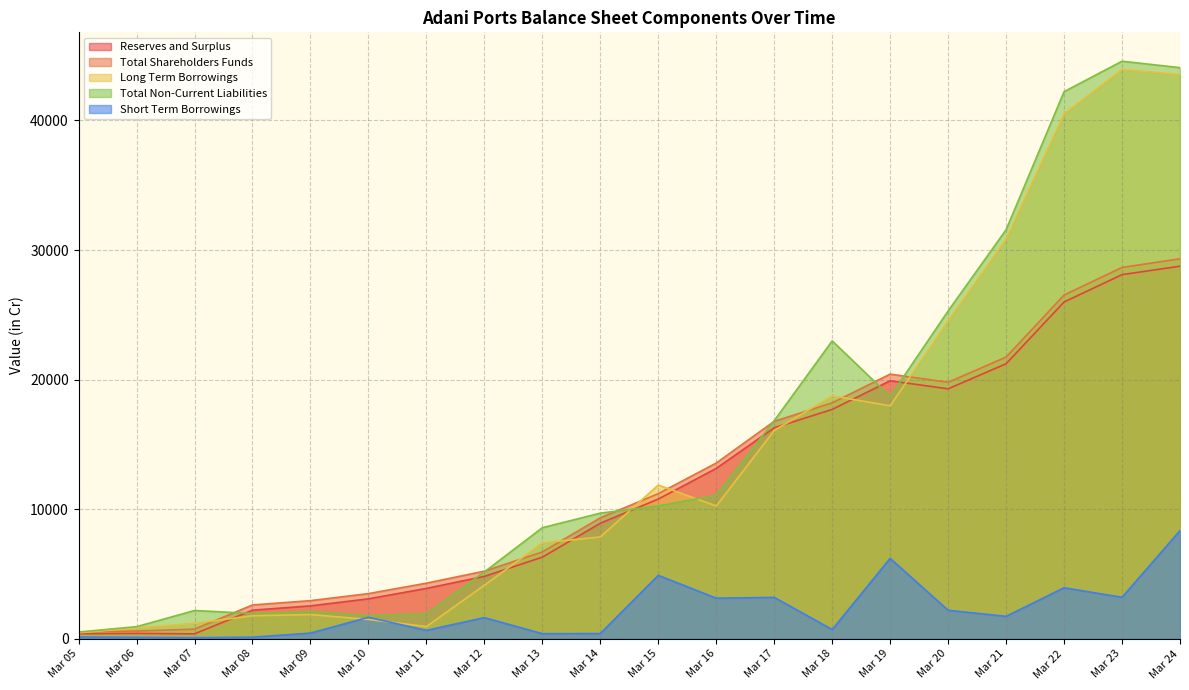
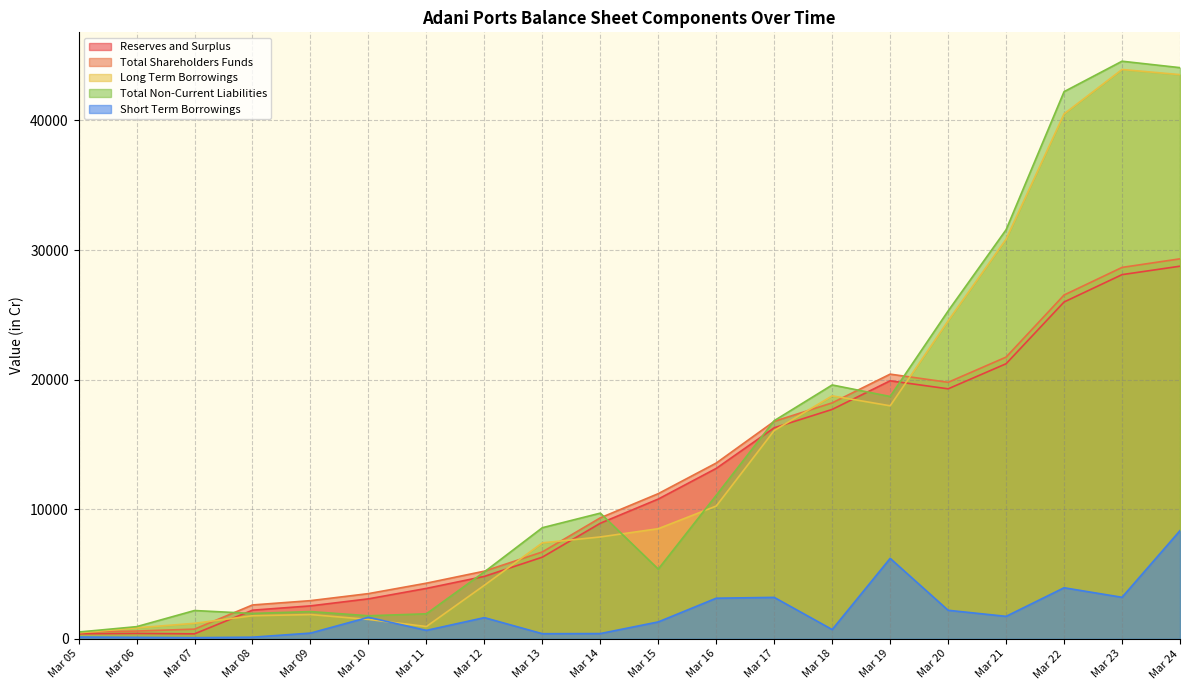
Long Term Borrowings, Mar 15: 11900 -> 8500
Total Non-Current Liabilities, Mar 15: 10300 -> 5400
Short Term Borrowings, Mar 15: 4900 -> 1300
Total Non-Current Liabilities, Mar 18: 23000 -> 19600
